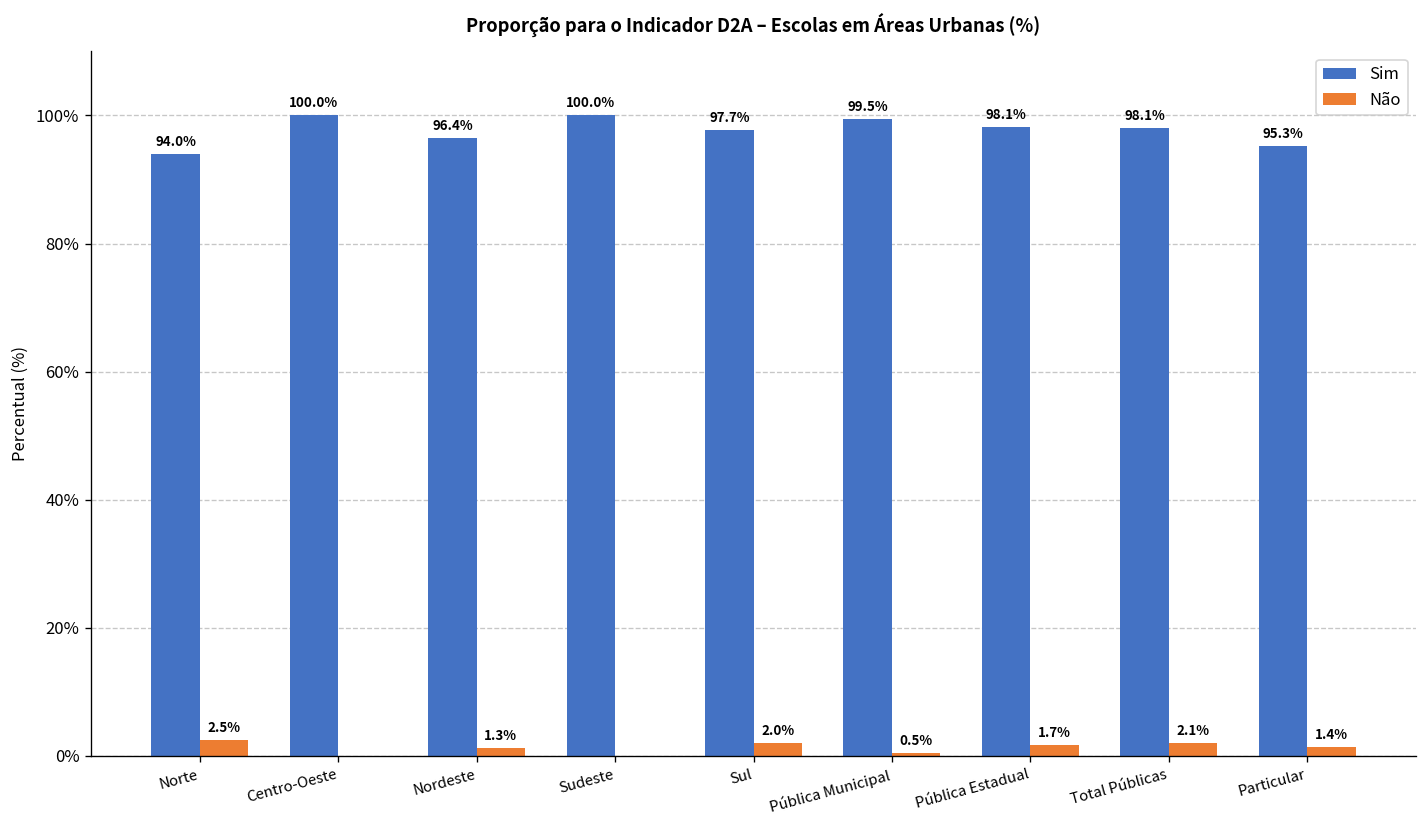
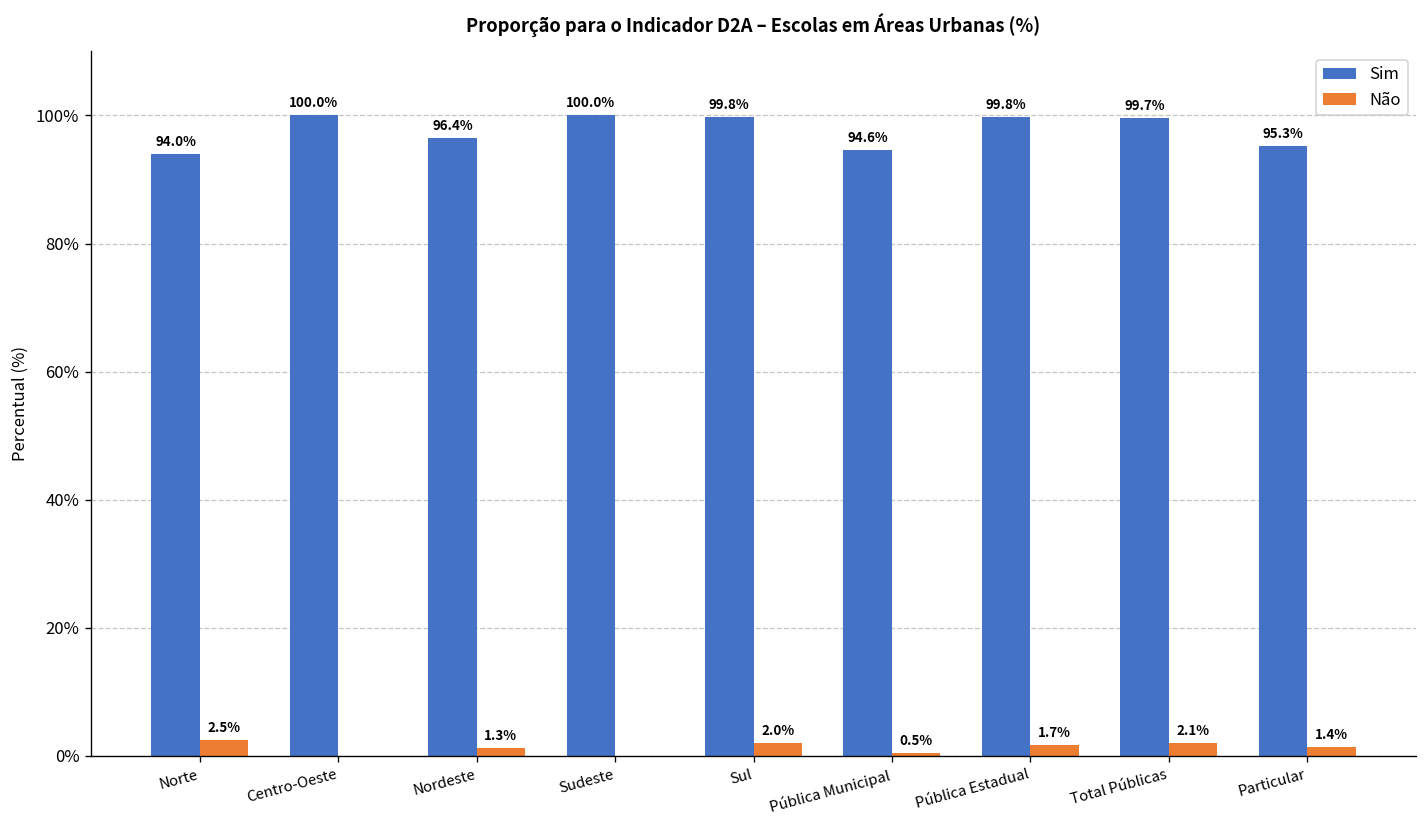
Sim, Sul: 97.7% -> 99.8%
Sim, Pública Municipal: 99.5% -> 94.6%
Sim, Pública Estadual: 98.1% -> 99.8%
Sim, Total Públicas: 98.1% -> 99.7%
